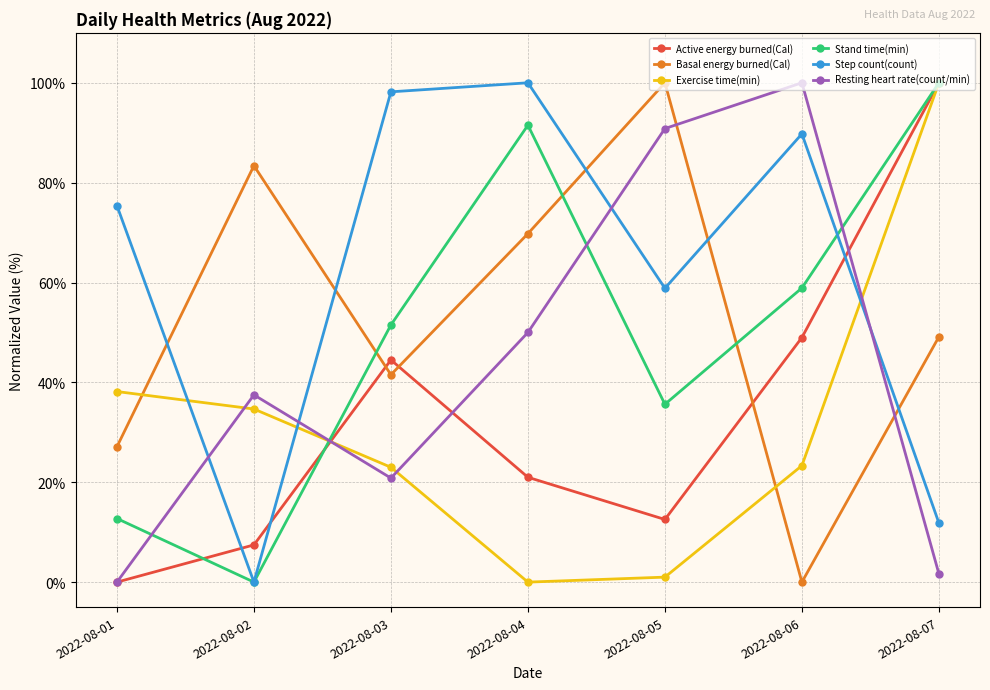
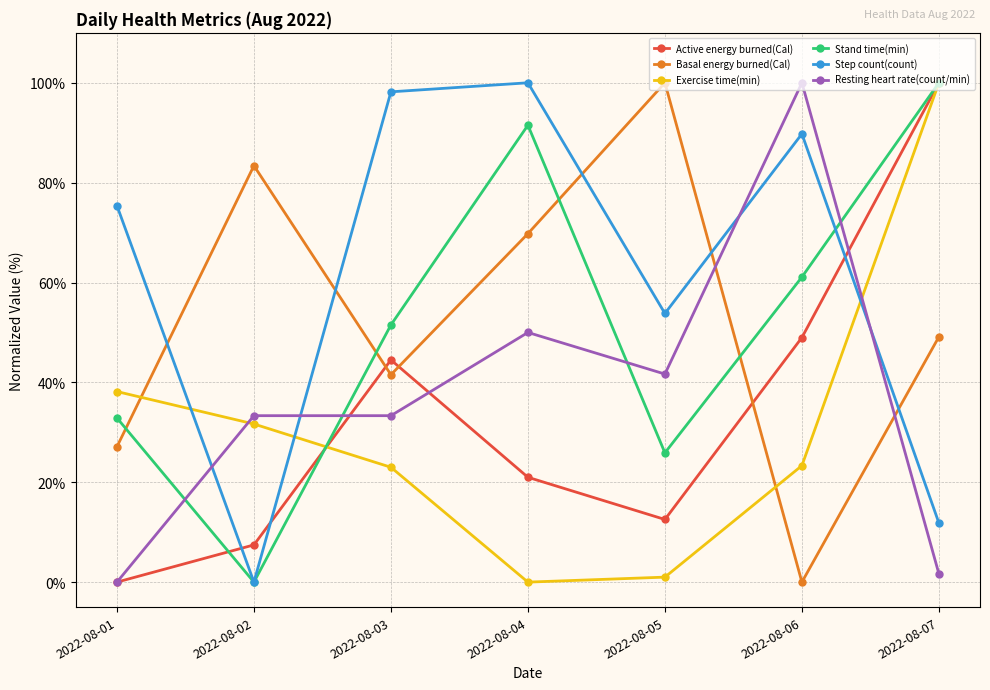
Stand time(min), 2022-08-01: 13% -> 33%
Exercise time(min), 2022-08-02: 35% -> 32%
Resting heart rate(count/min), 2022-08-02: 38% -> 33%
Resting heart rate(count/min), 2022-08-03: 21% -> 33%
Stand time(min), 2022-08-05: 36% -> 26%
Step count(count), 2022-08-05: 59% -> 54%
Resting heart rate(count/min), 2022-08-05: 91% -> 42%
Stand time(min), 2022-08-06: 59% -> 61%
